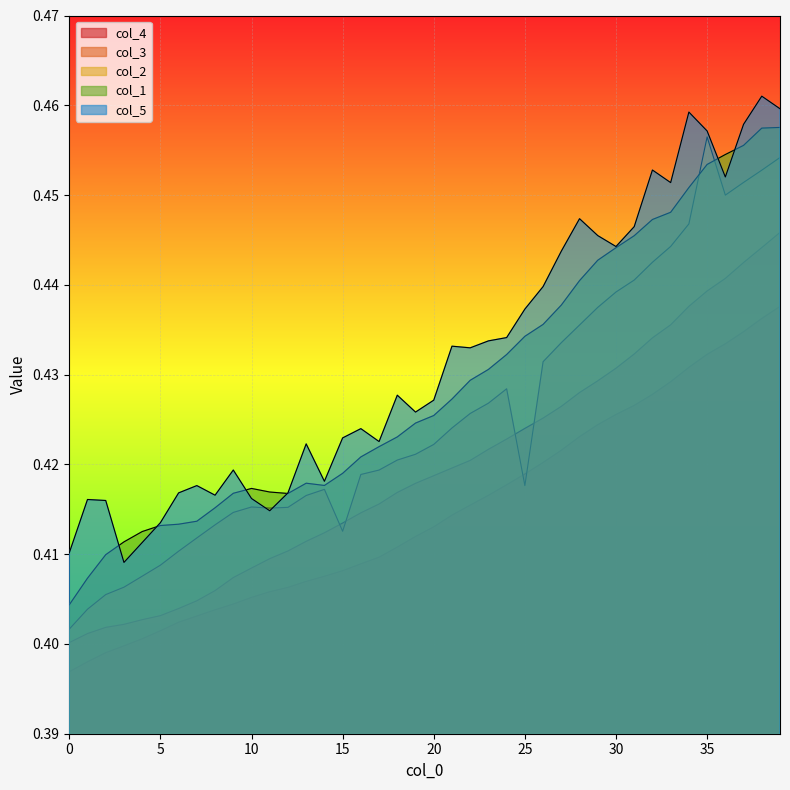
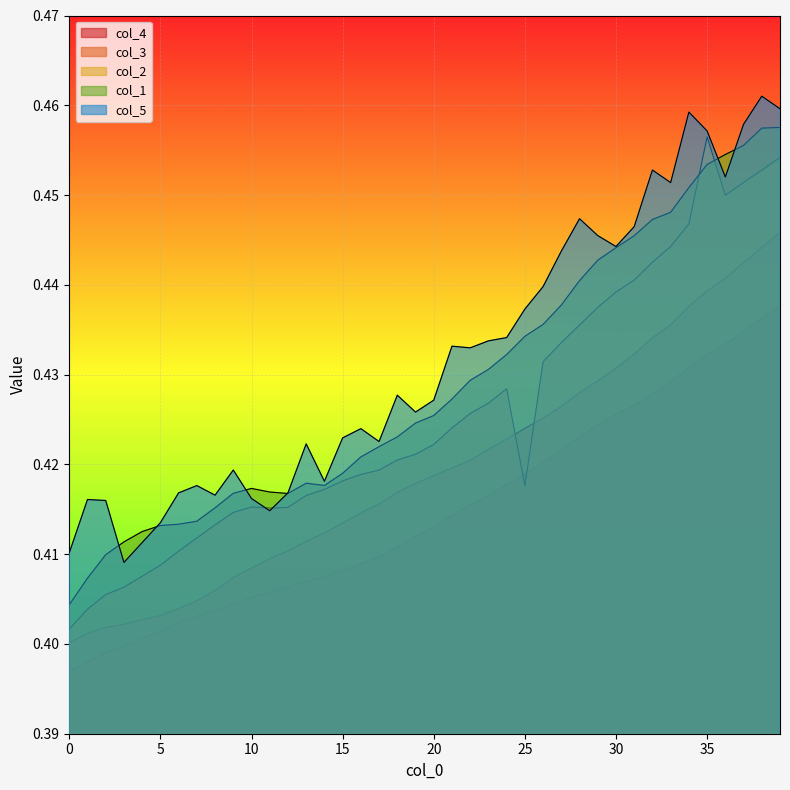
col_2, 15: 0.413 -> 0.418
